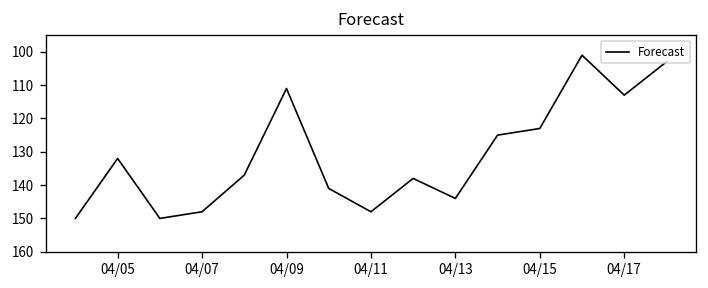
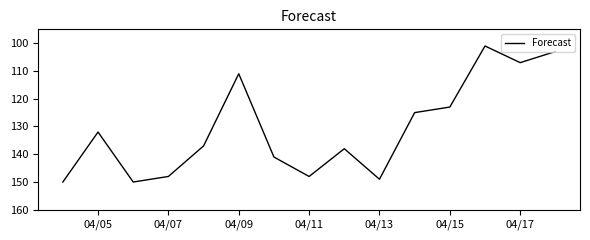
04/13: 144 -> 149
04/17: 113 -> 107
